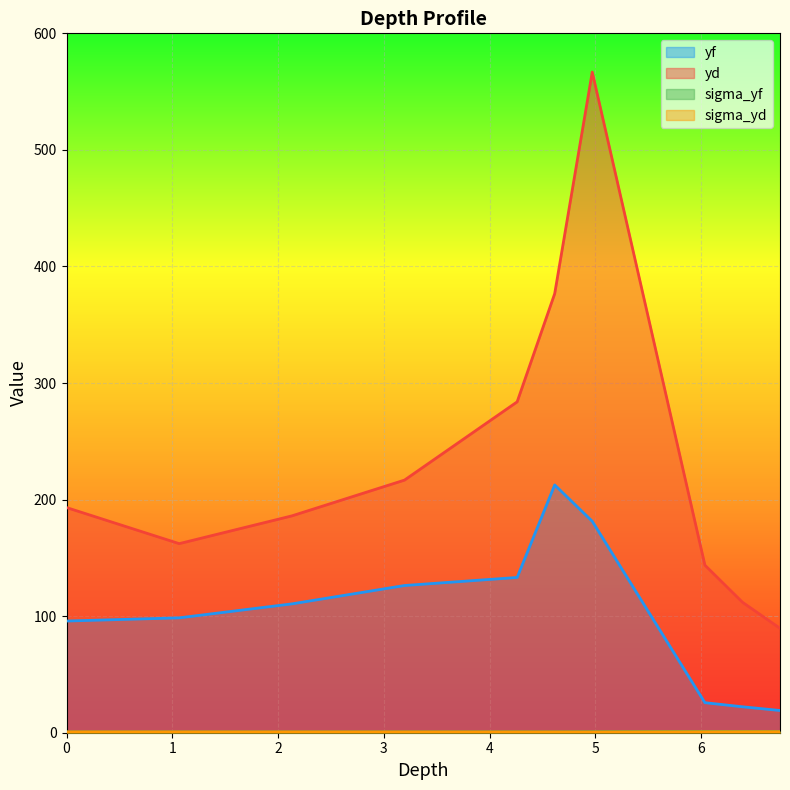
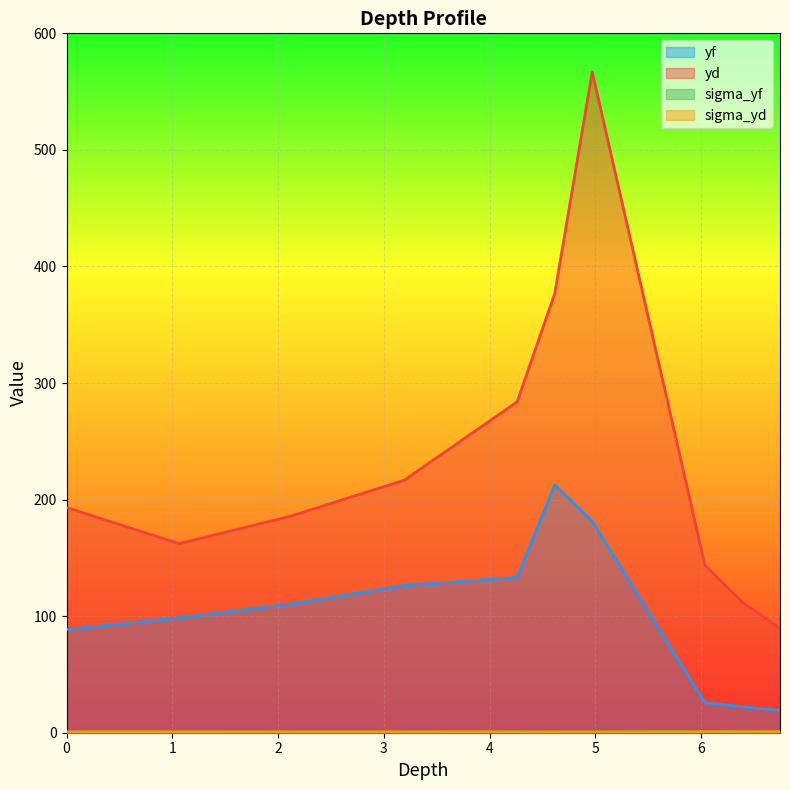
yf, 0: 96 -> 89
